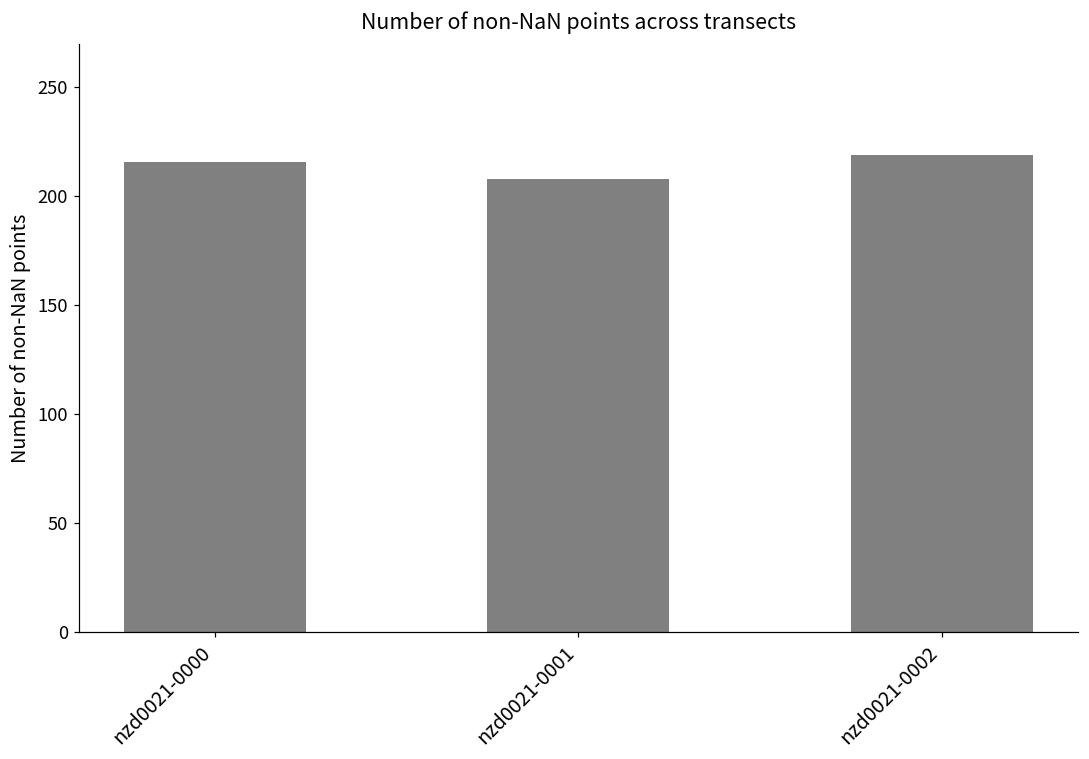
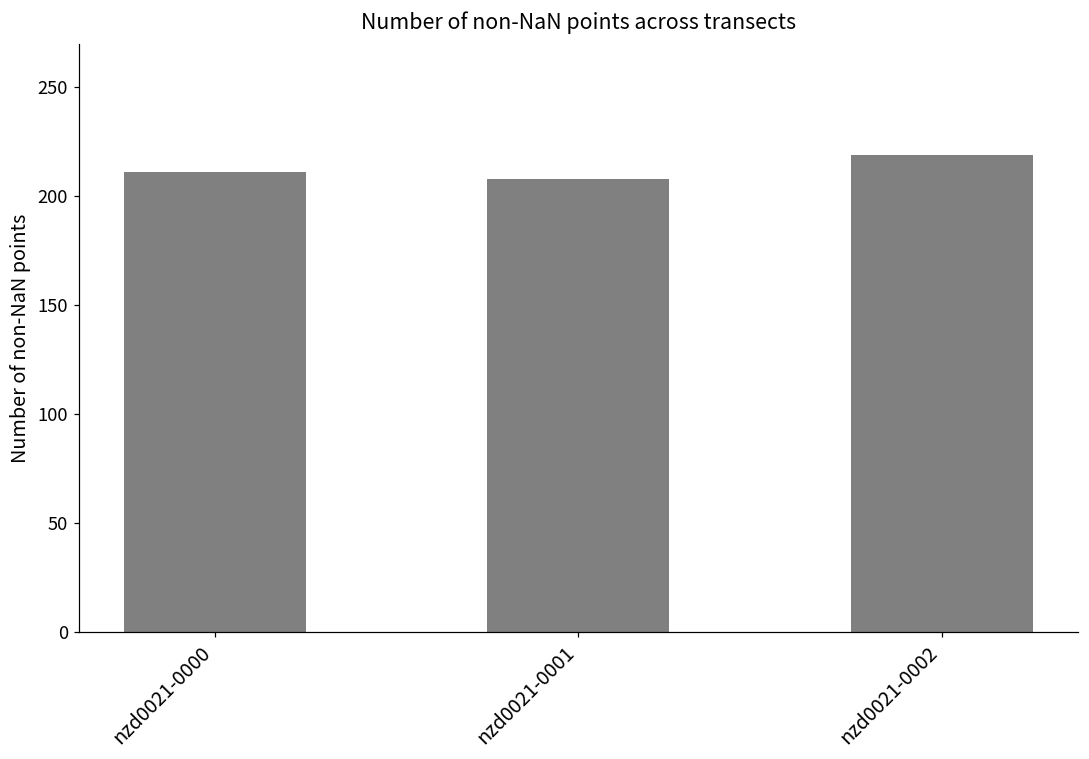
nzd0021-0000: 216 -> 211
